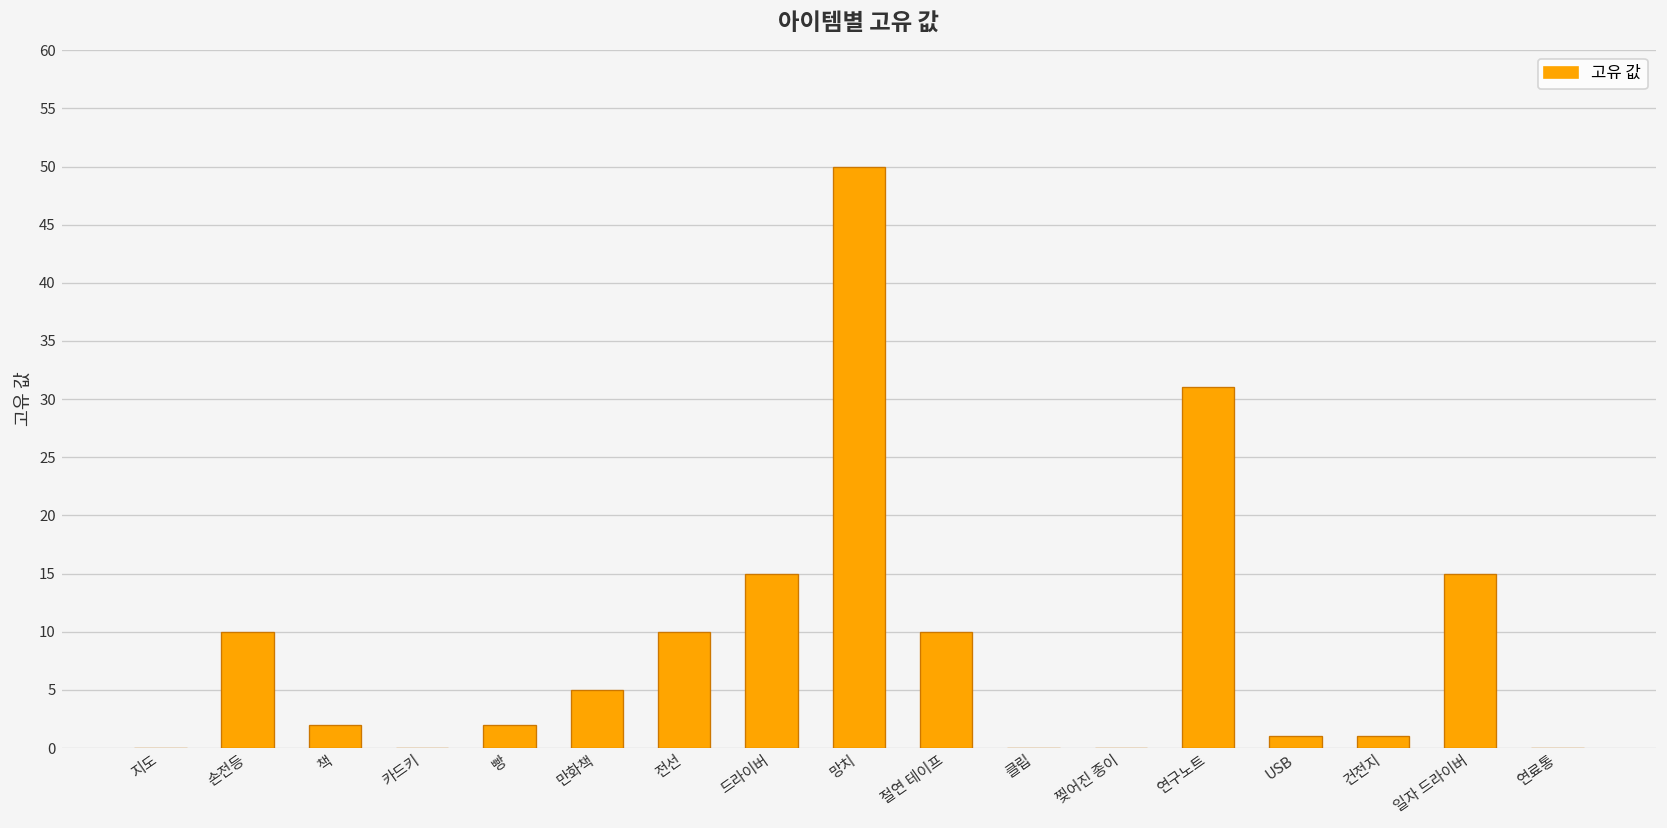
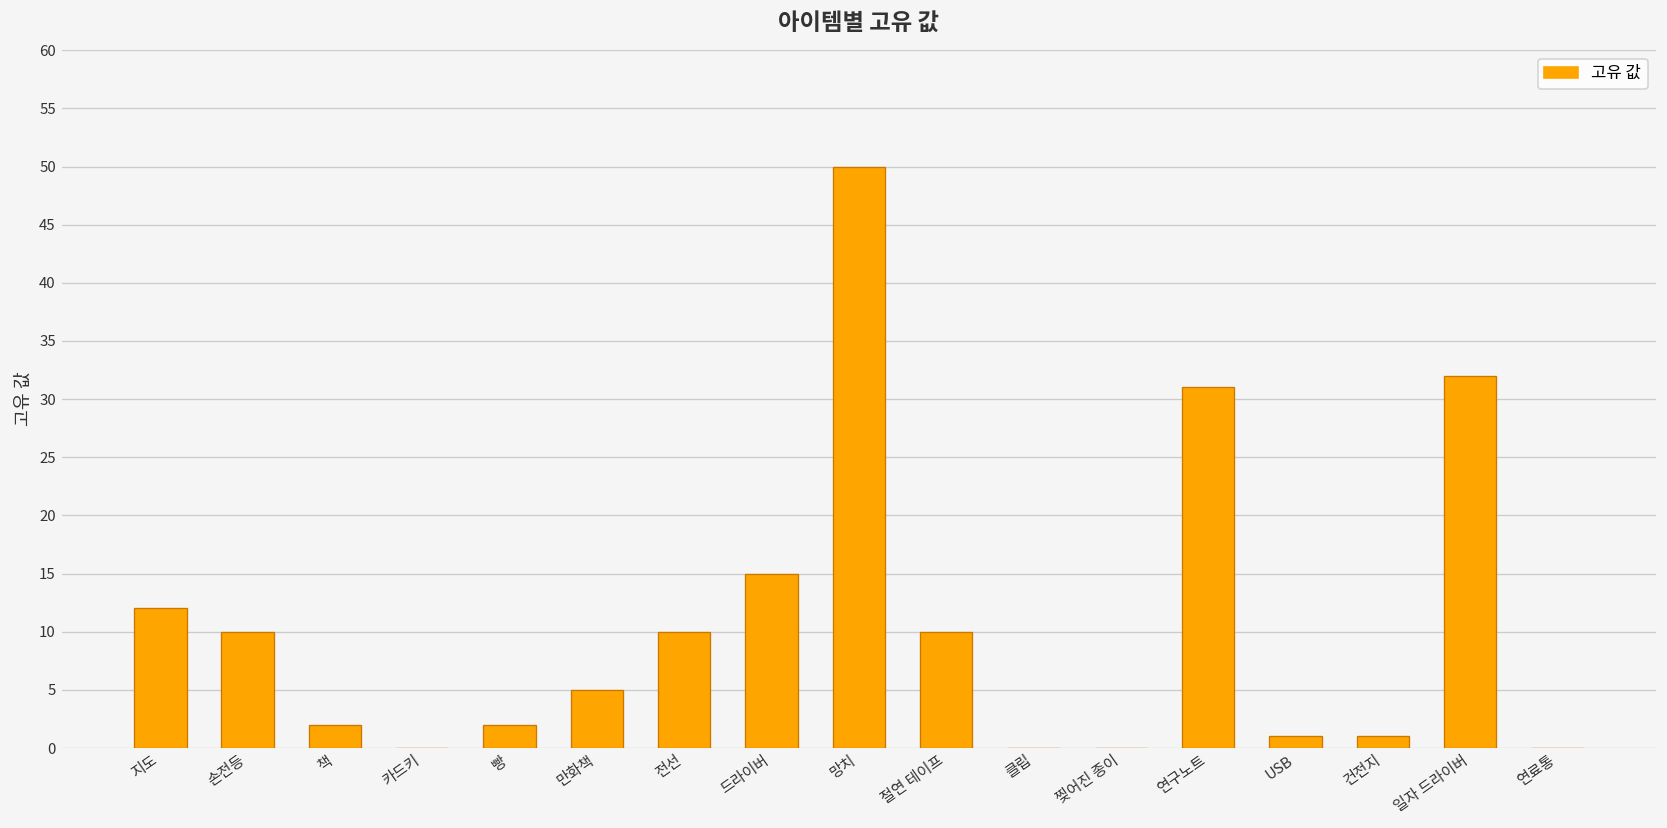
지도: 0 -> 12
일자 드라이버: 15 -> 32
